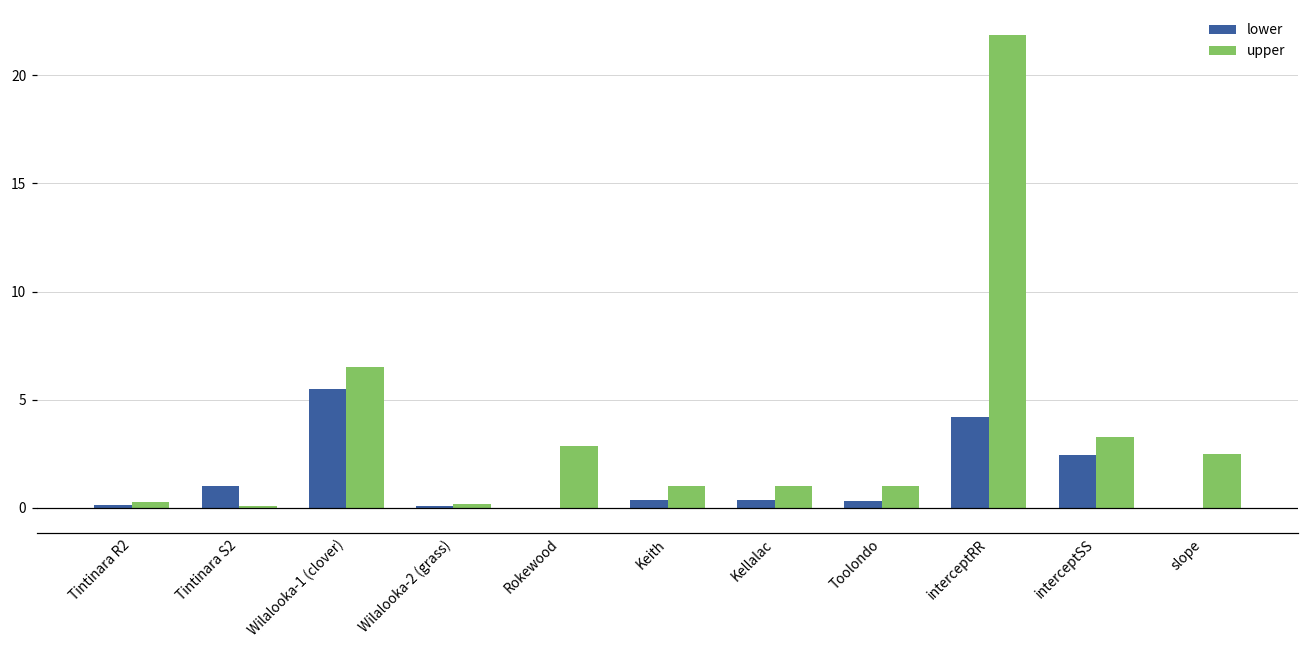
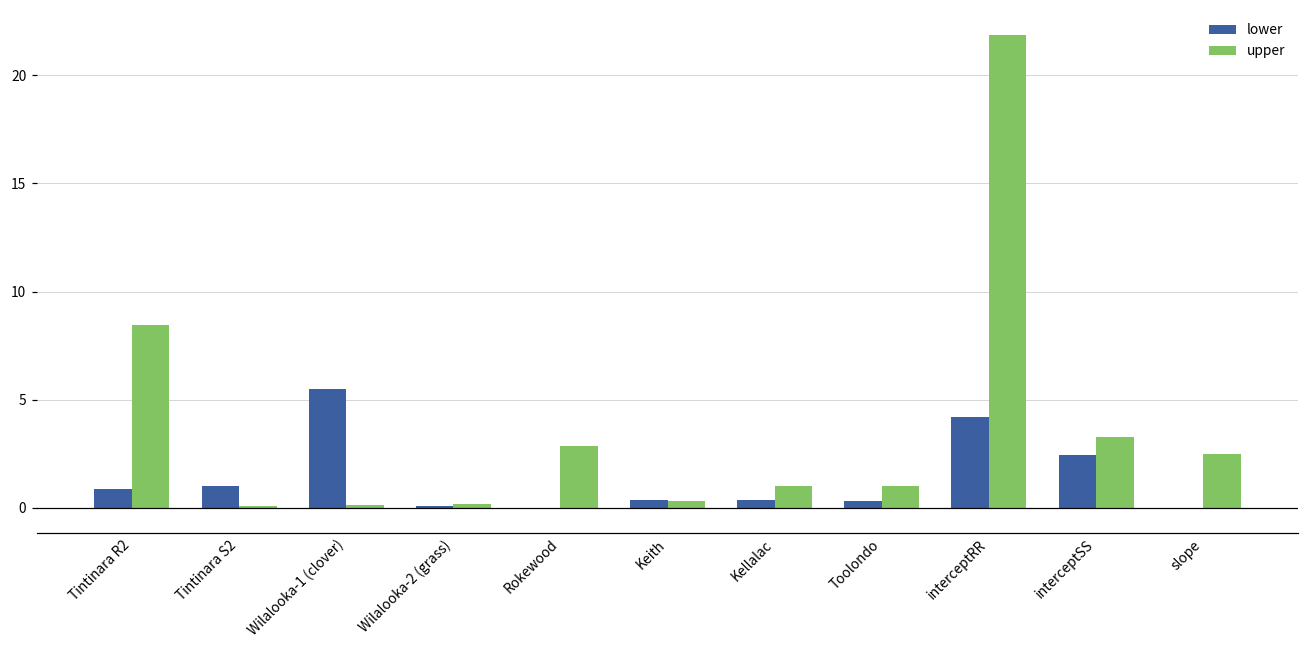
lower, Tintinara R2: 0.2 -> 0.9
upper, Tintinara R2: 0.3 -> 8.5
upper, Wilalooka-1 (clover): 6.5 -> 0.2
upper, Keith: 1.0 -> 0.3
